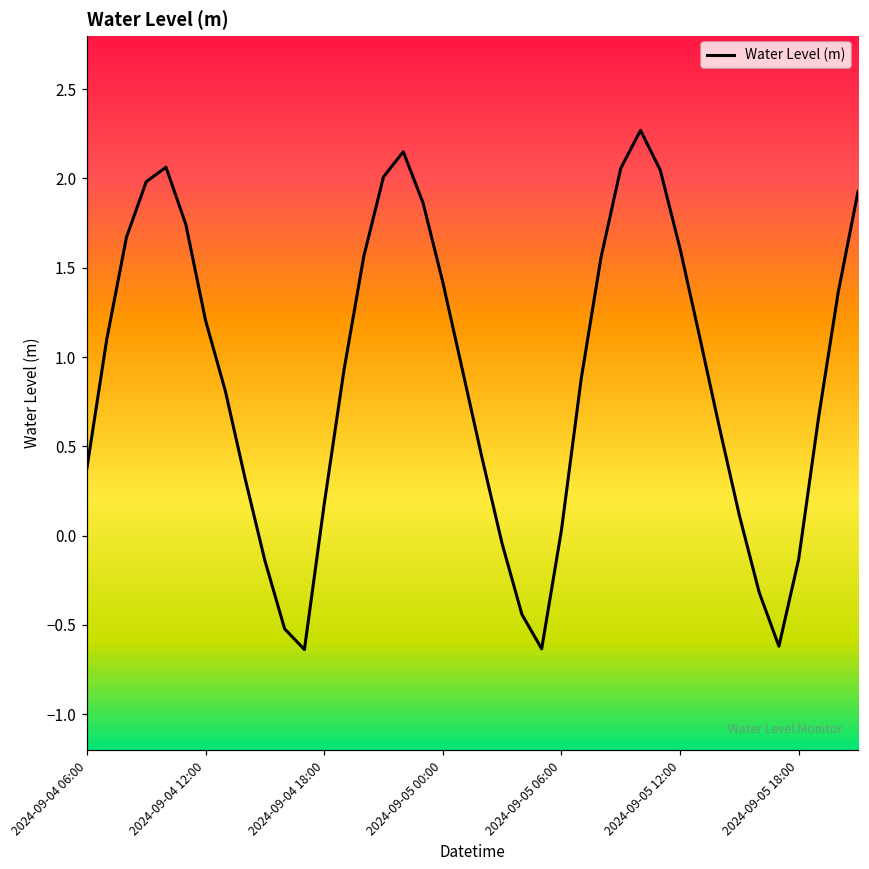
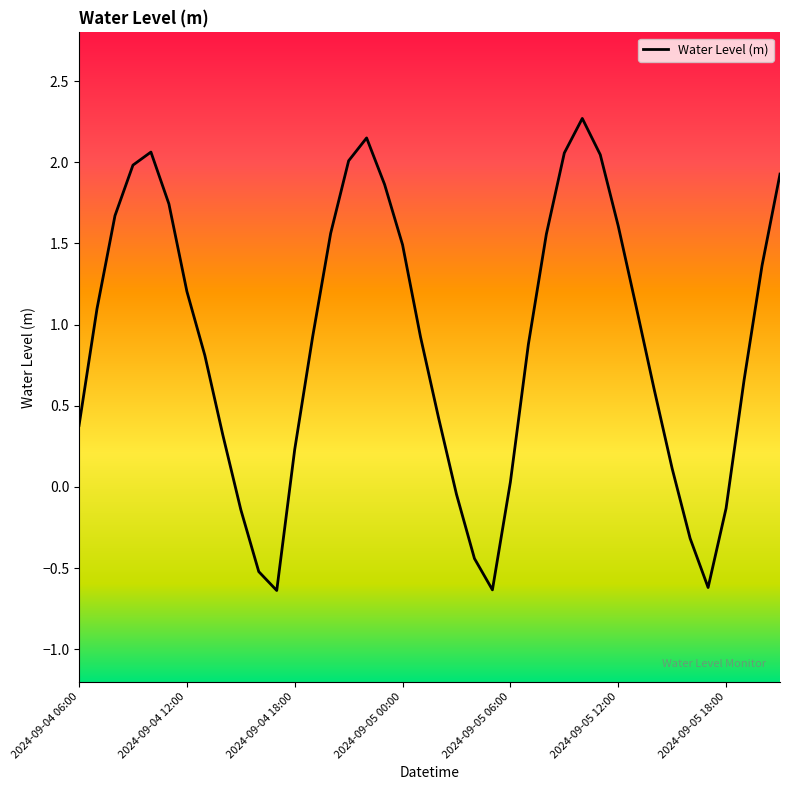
2024-09-04 18:00: 0.18 -> 0.23
2024-09-05 00:00: 1.42 -> 1.49
